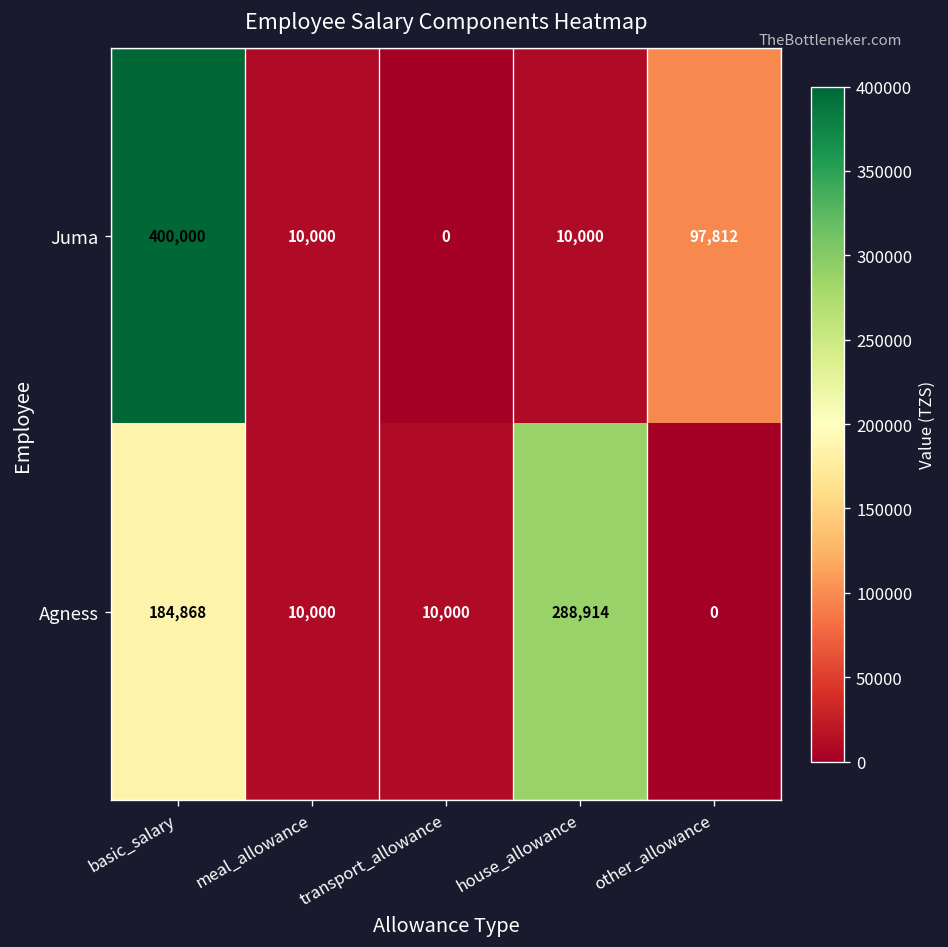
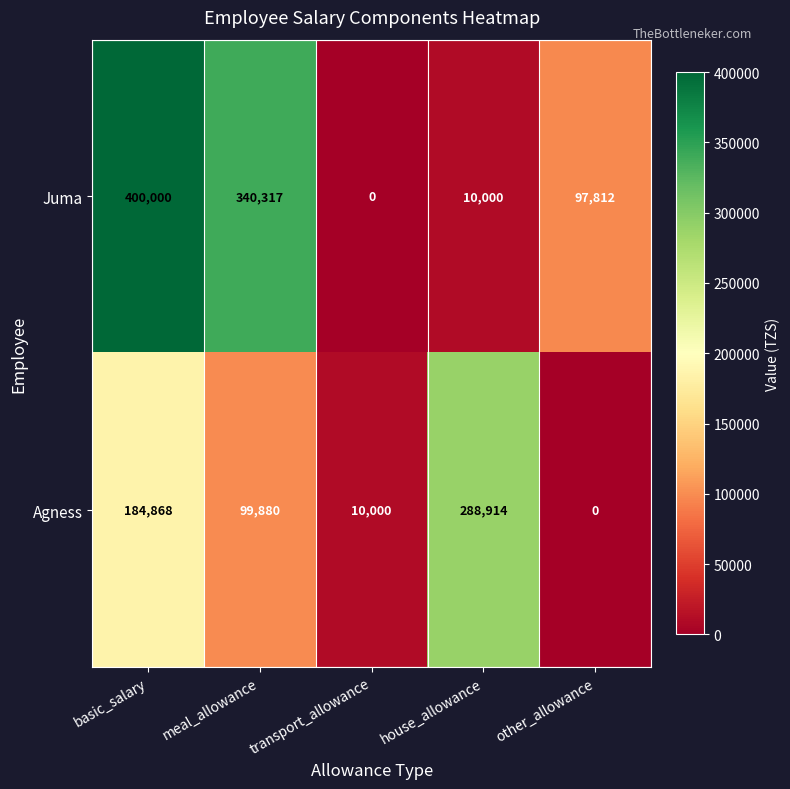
Juma, meal_allowance: 10,000 -> 340,317
Agness, meal_allowance: 10,000 -> 99,880
